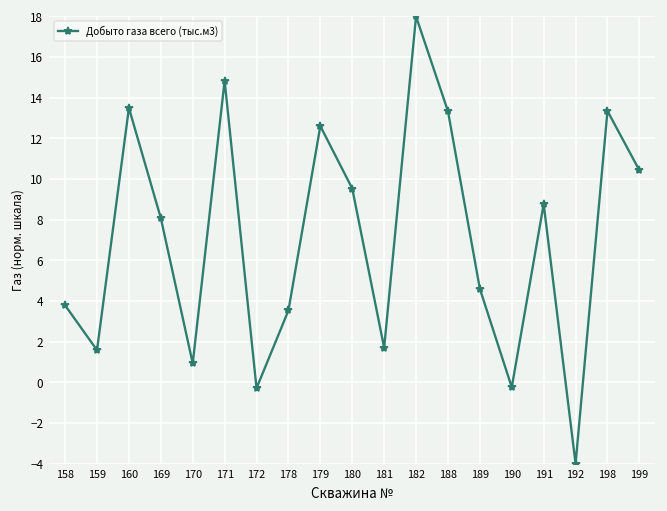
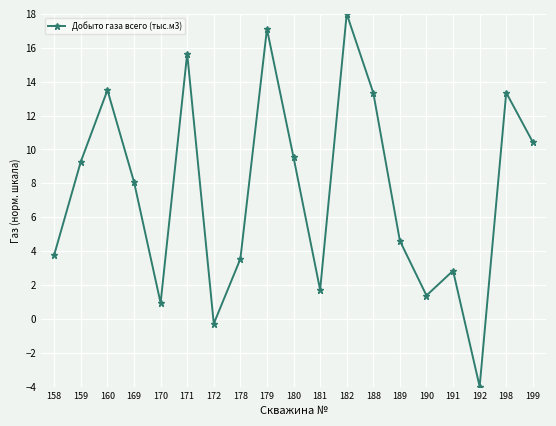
159: 1.6 -> 9.3
171: 14.8 -> 15.7
179: 12.6 -> 17.1
190: -0.2 -> 1.4
191: 8.8 -> 2.8
